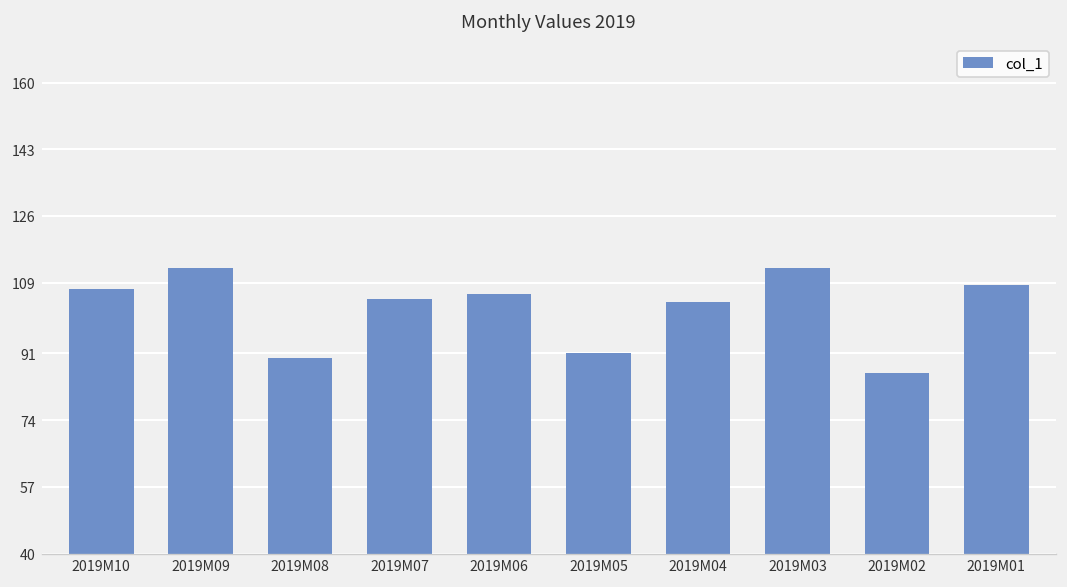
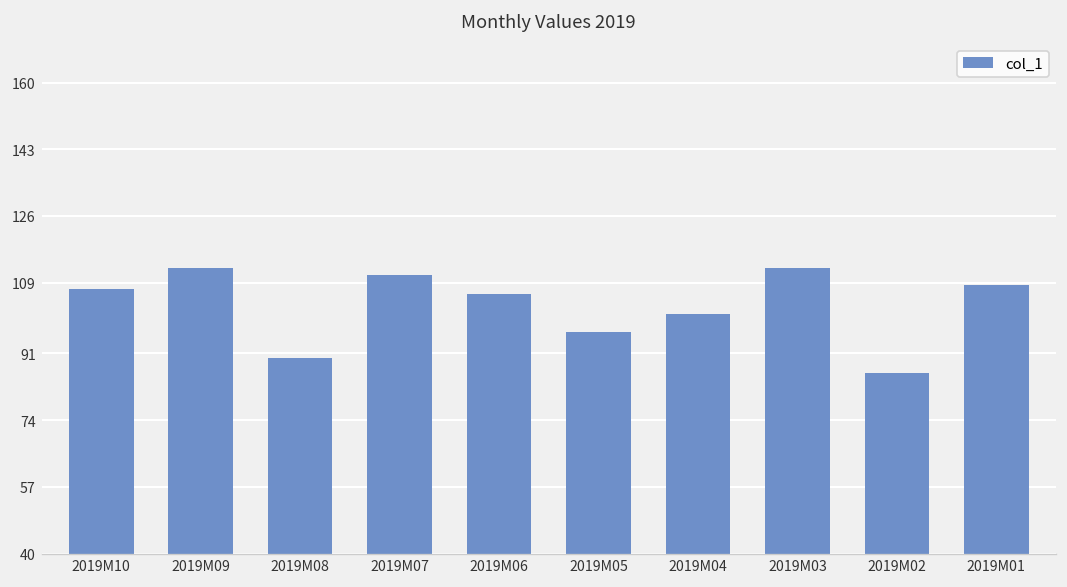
2019M07: 105 -> 111
2019M05: 91 -> 97
2019M04: 104 -> 101
